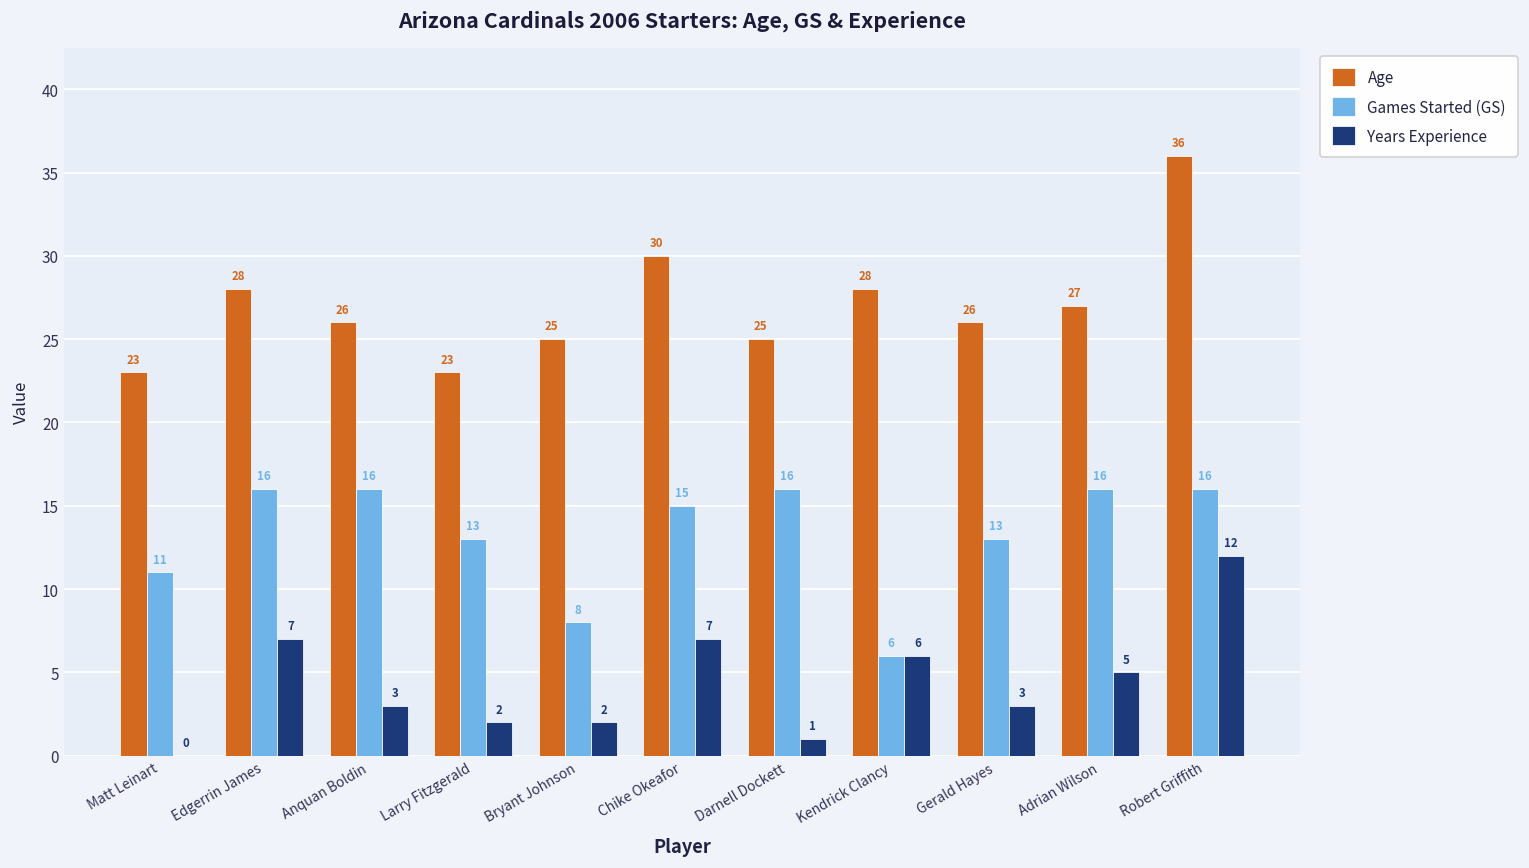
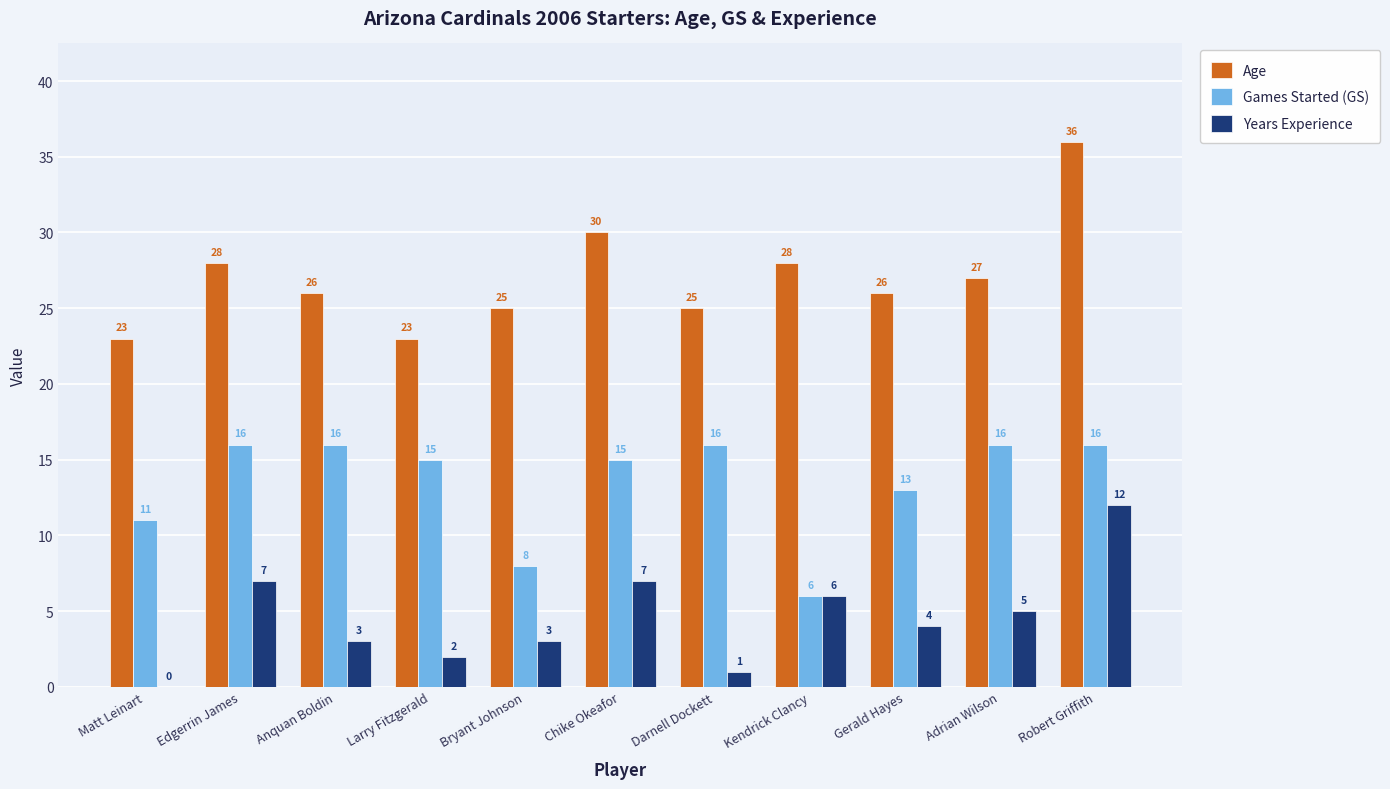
Games Started (GS), Larry Fitzgerald: 13 -> 15
Years Experience, Bryant Johnson: 2 -> 3
Years Experience, Gerald Hayes: 3 -> 4
